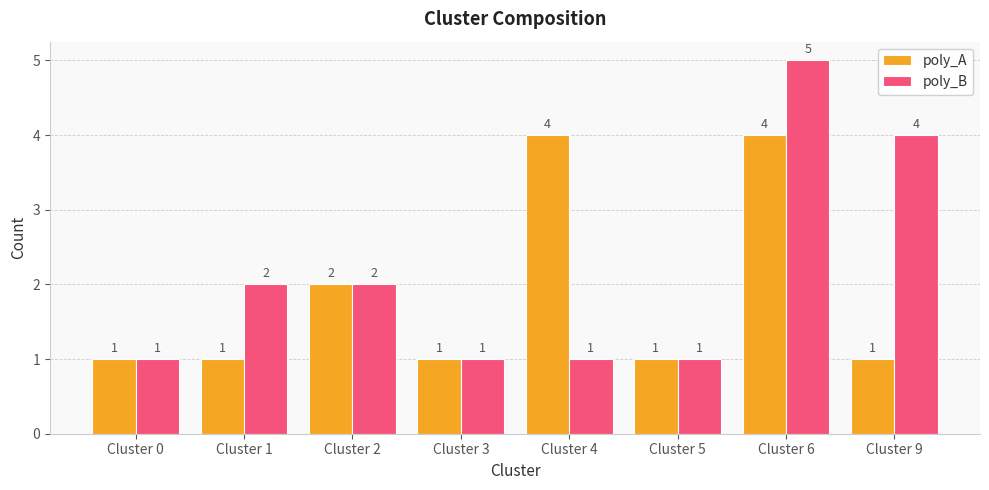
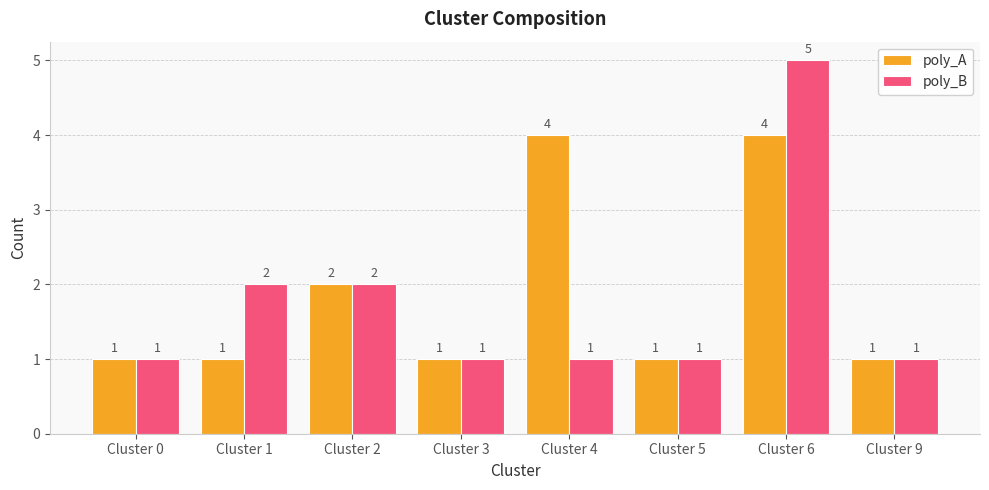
poly_B, Cluster 9: 4 -> 1
